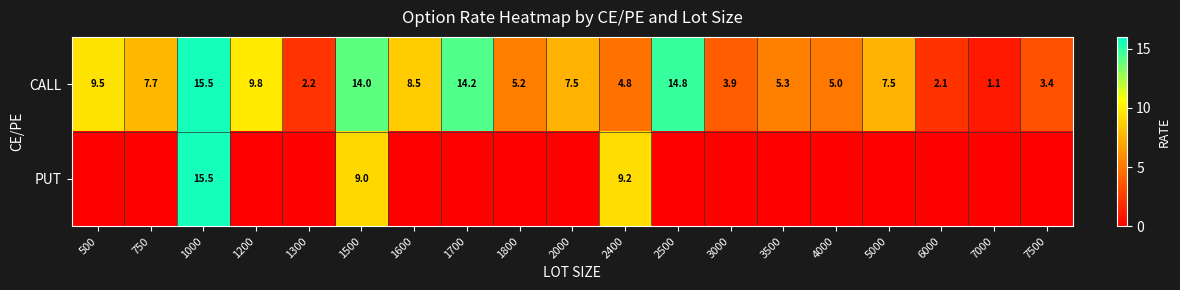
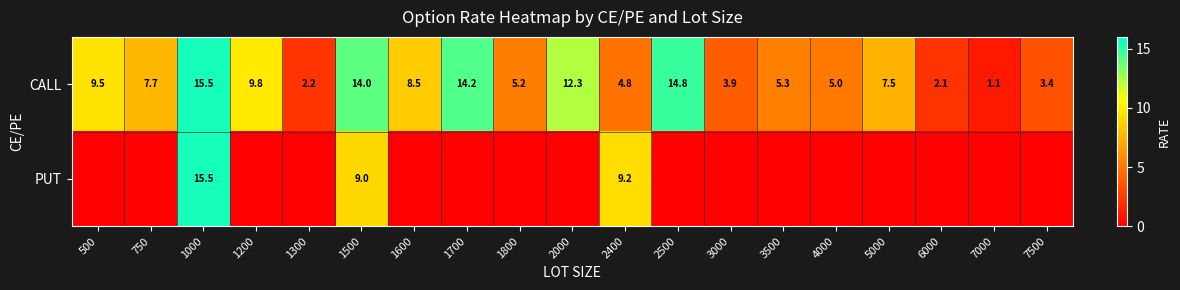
CALL, 2000: 7.5 -> 12.3
